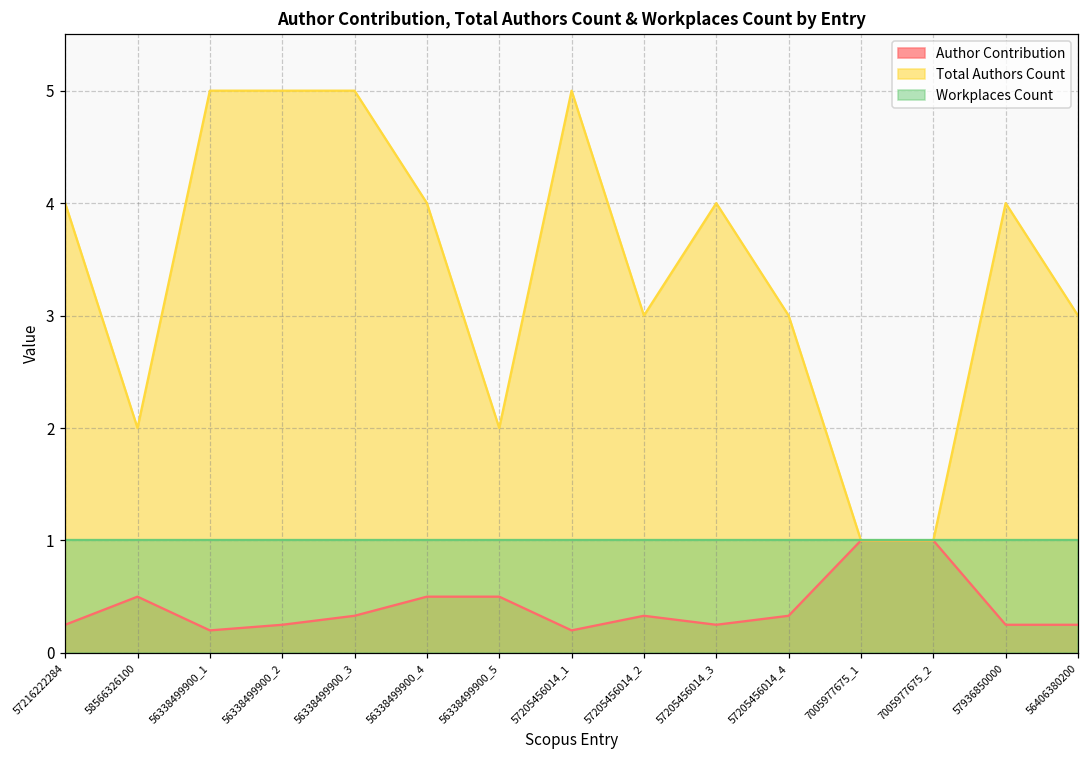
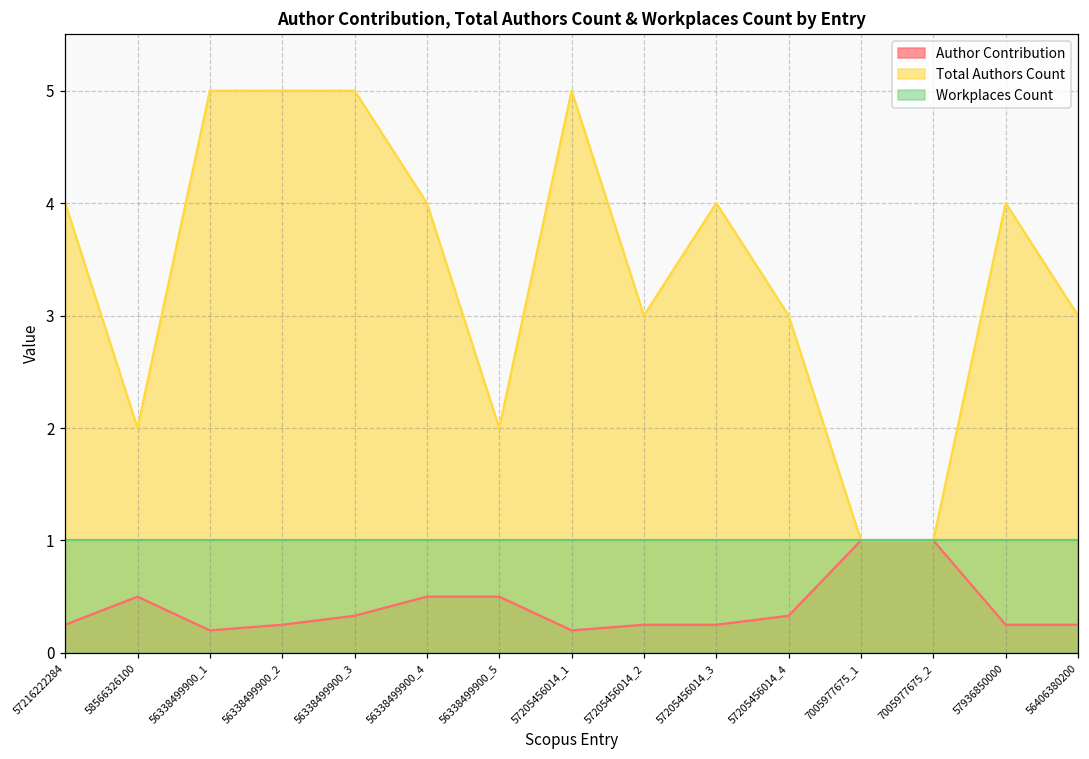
Author Contribution, 57205456014_2: 0.33 -> 0.25
